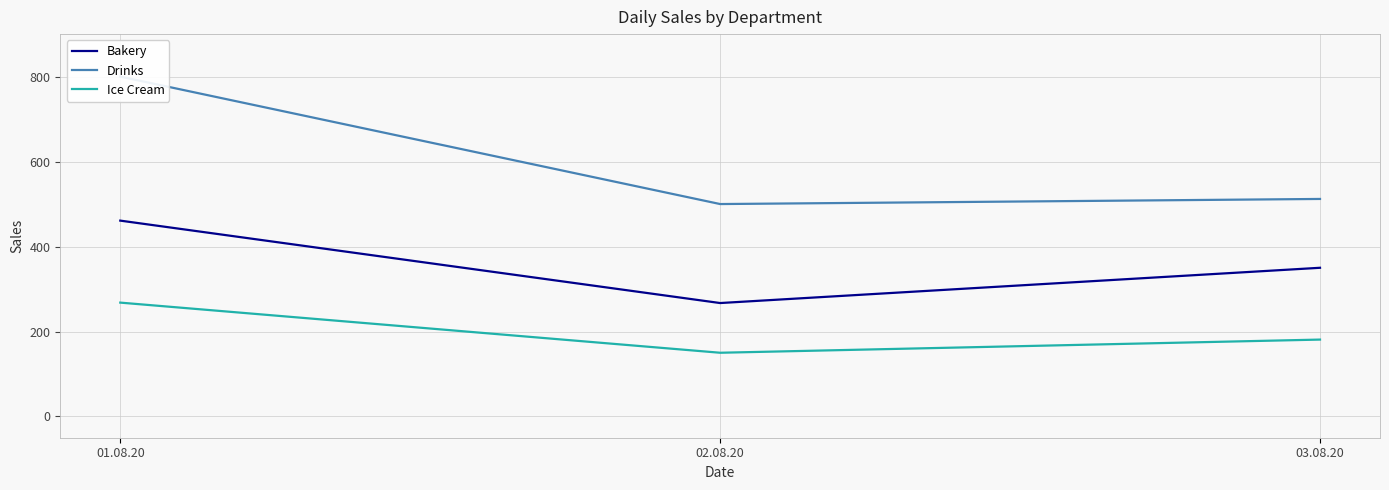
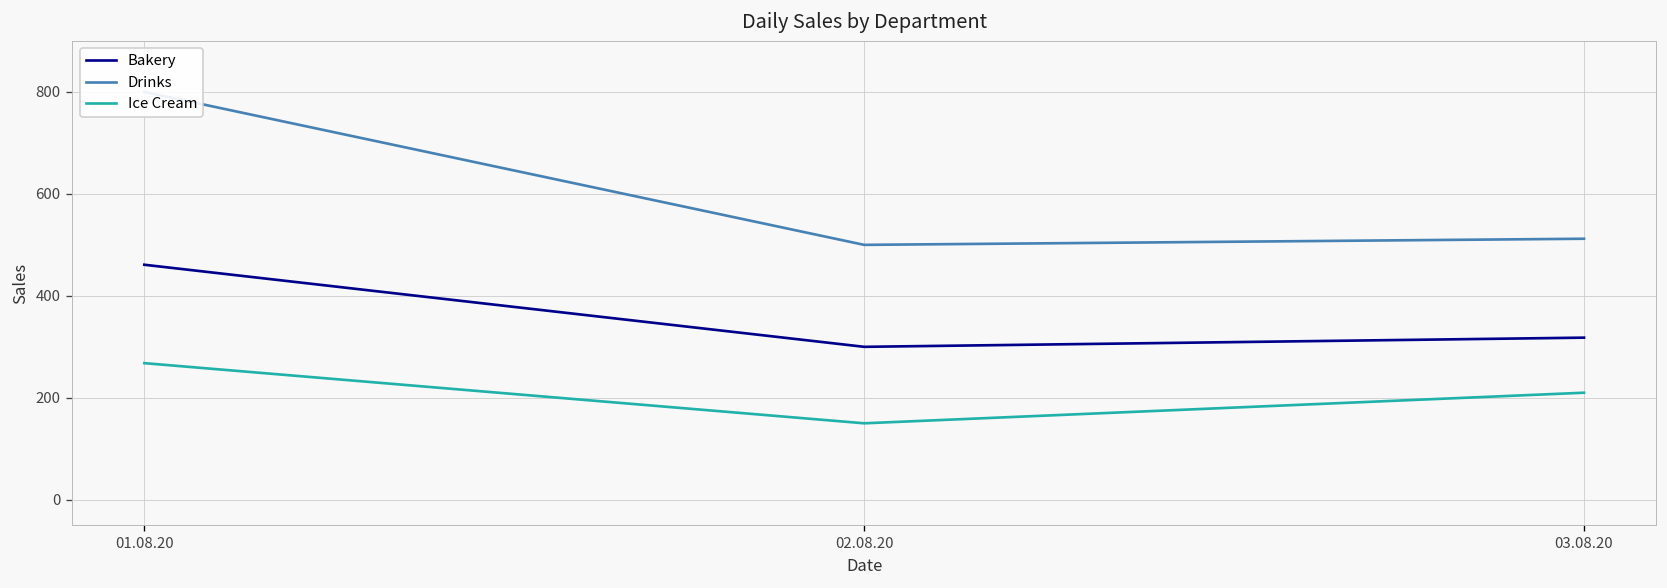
Bakery, 02.08.20: 270 -> 300
Bakery, 03.08.20: 350 -> 320
Ice Cream, 03.08.20: 180 -> 210
